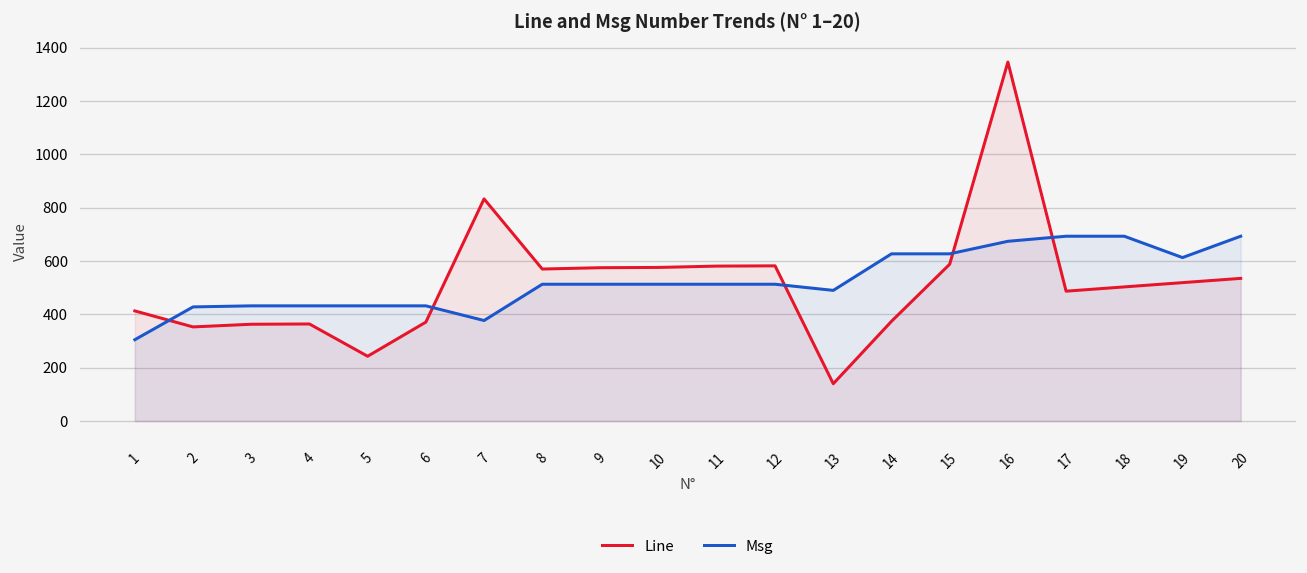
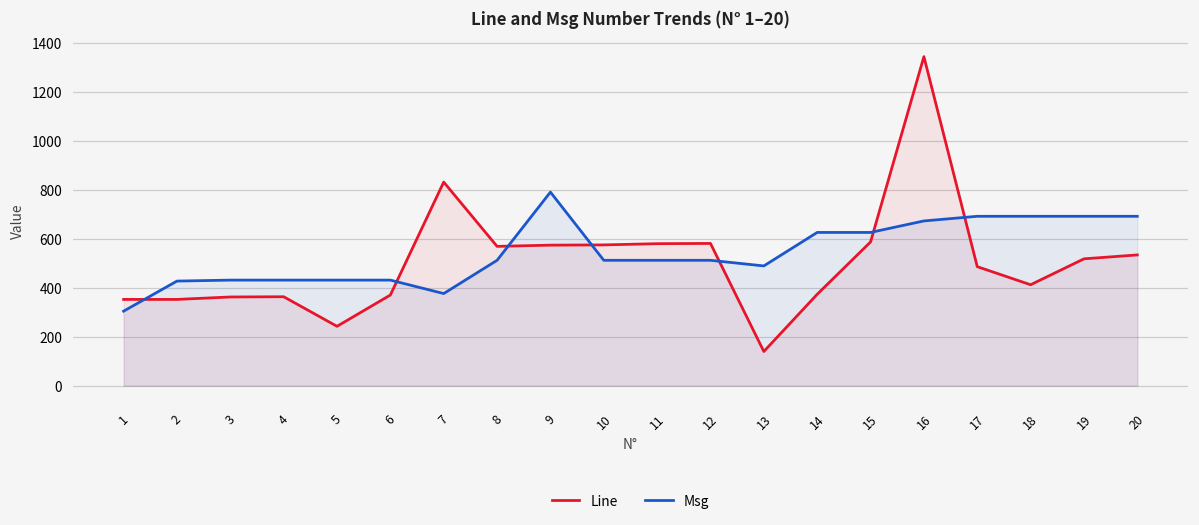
Line, 1: 410 -> 350
Msg, 9: 510 -> 790
Line, 18: 500 -> 410
Msg, 19: 610 -> 690
